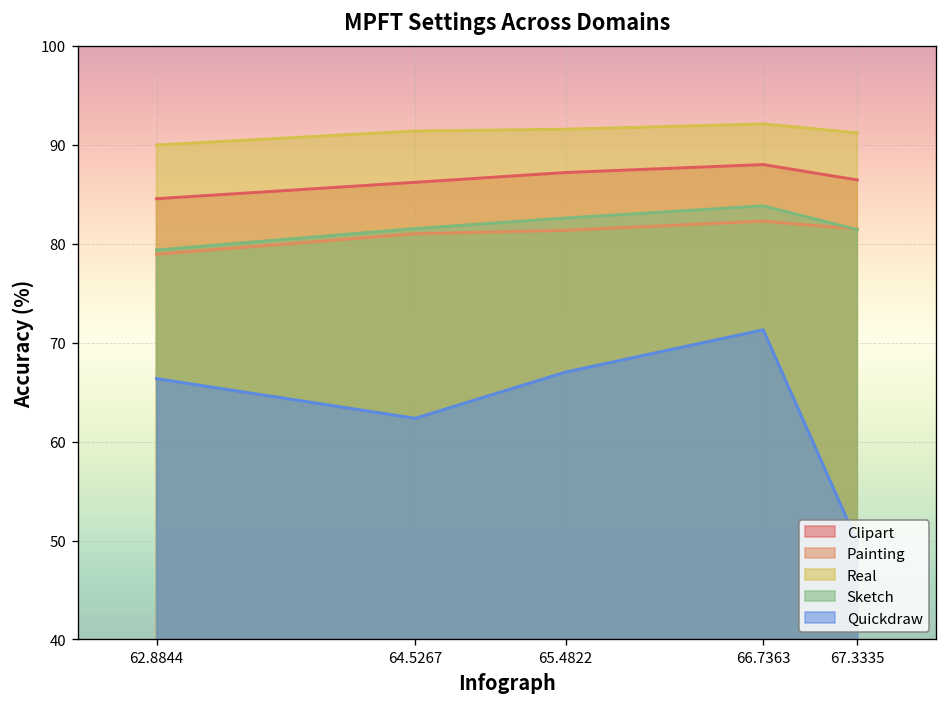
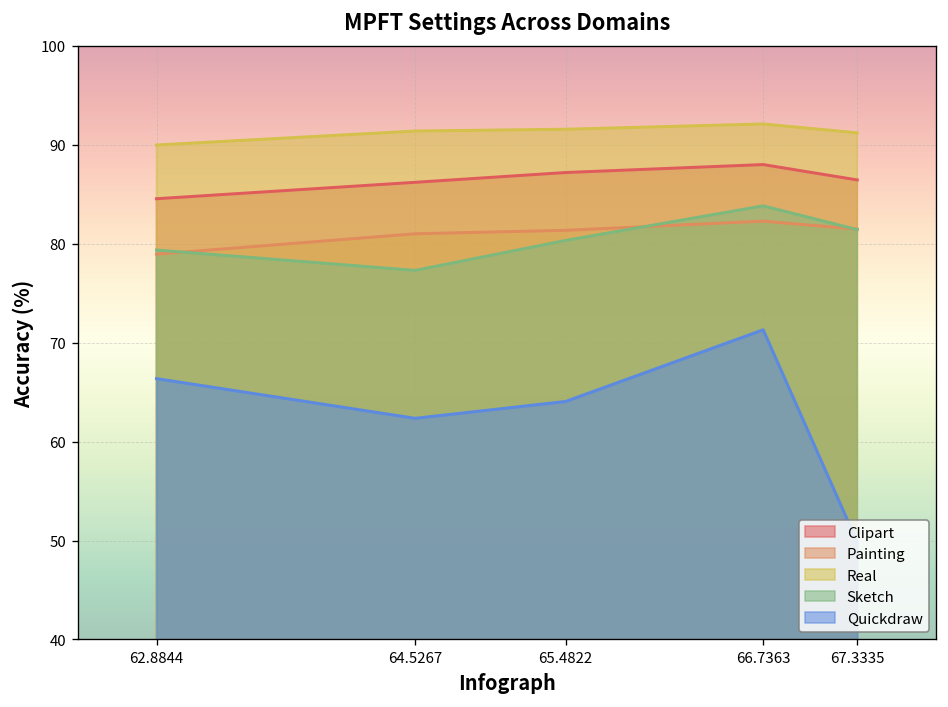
Sketch, 64.5267: 82 -> 77
Sketch, 65.4822: 83 -> 80
Quickdraw, 65.4822: 67 -> 64
